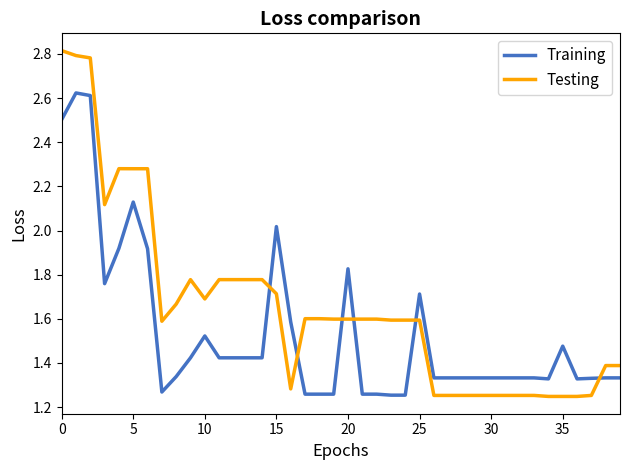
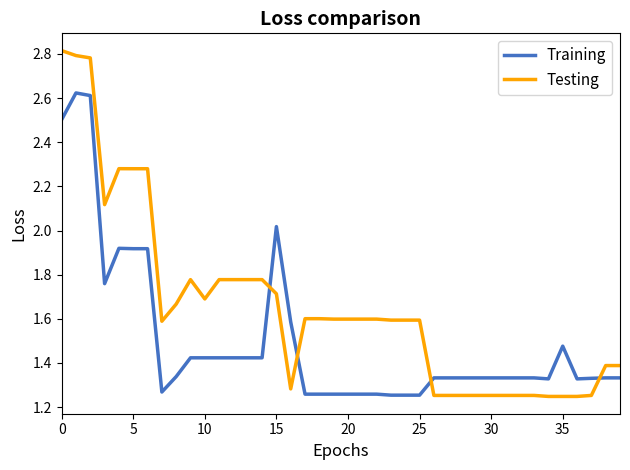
Training, 5: 2.13 -> 1.92
Training, 10: 1.52 -> 1.42
Training, 20: 1.83 -> 1.26
Training, 25: 1.71 -> 1.25
